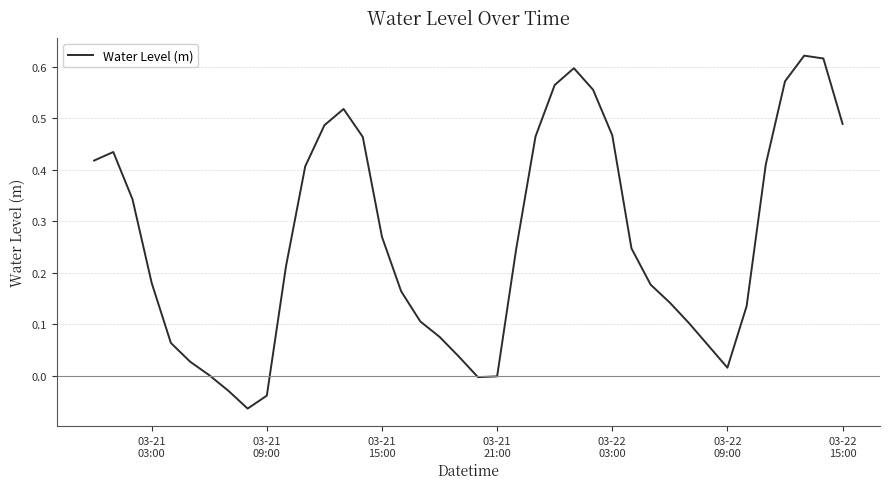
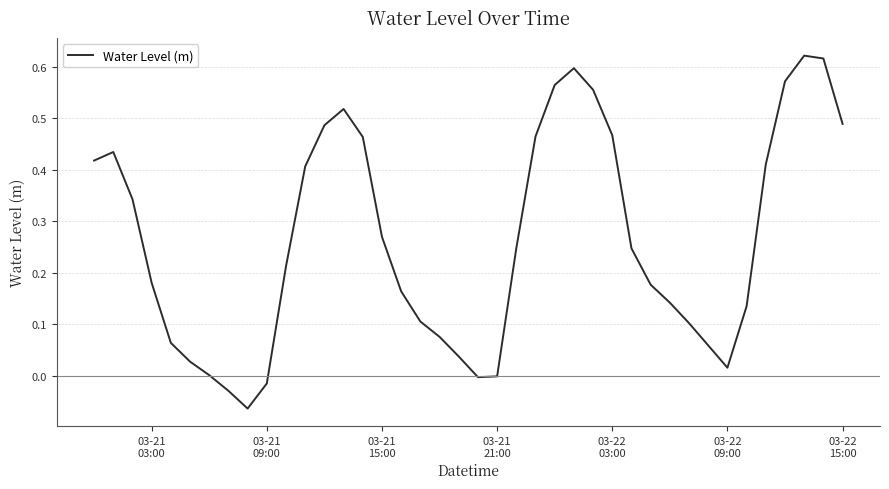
03-21 09:00: -0.04 -> -0.01
